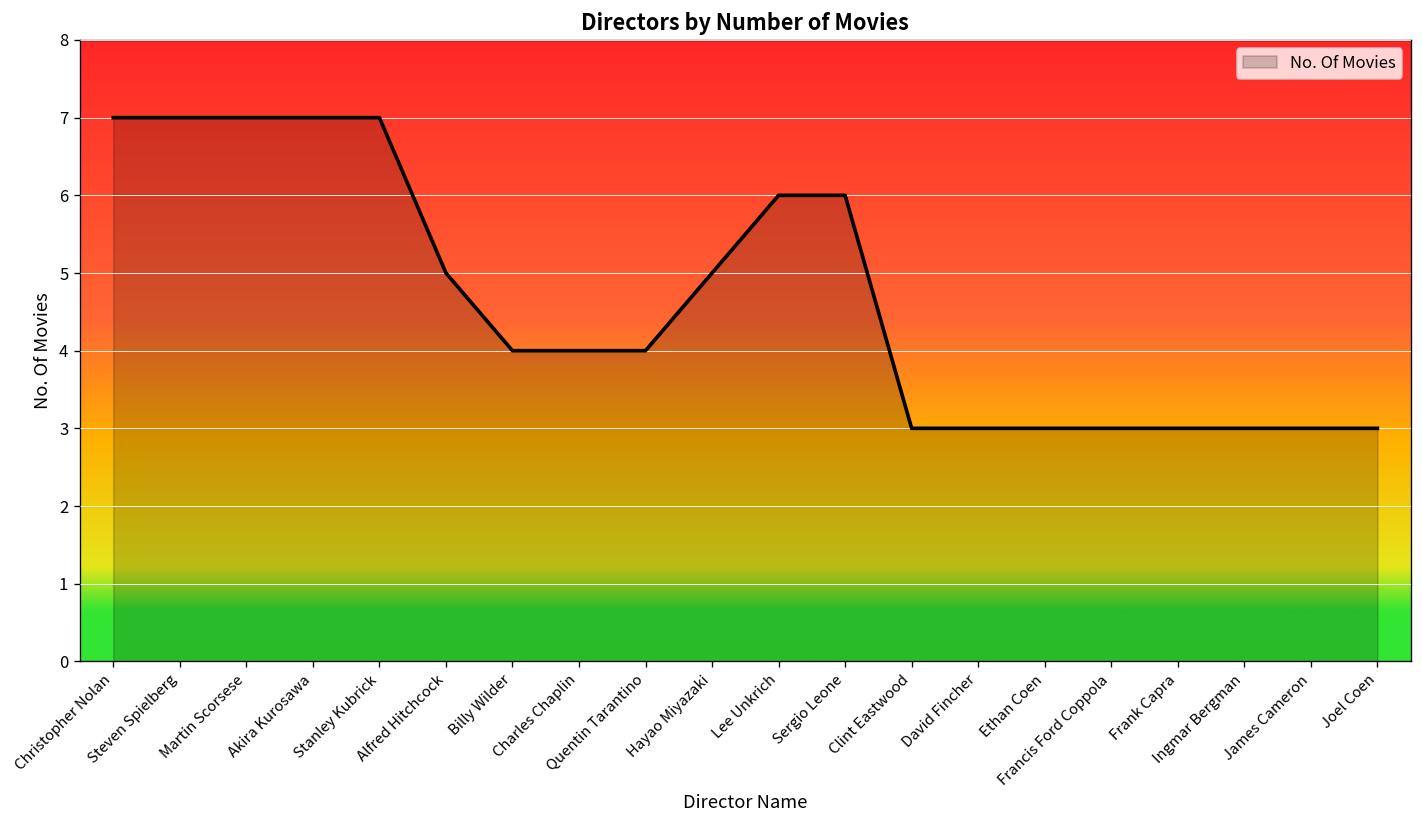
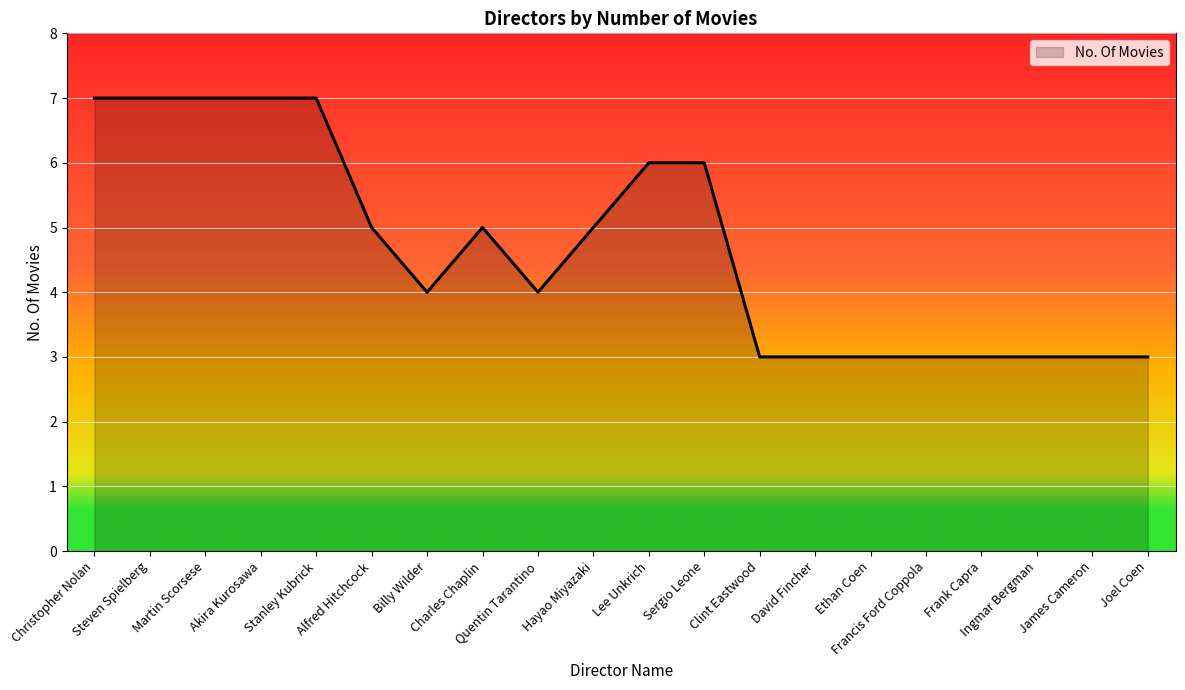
Charles Chaplin: 4 -> 5
